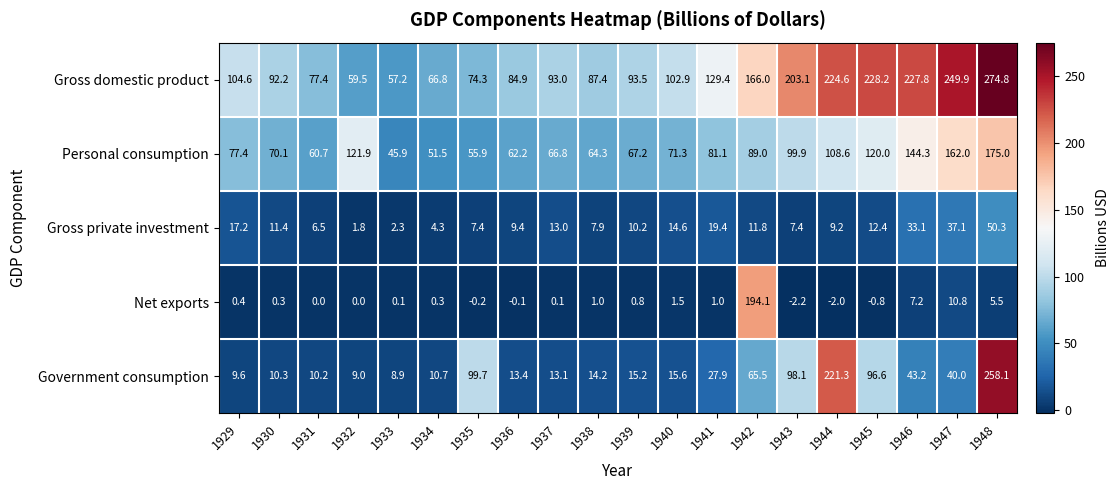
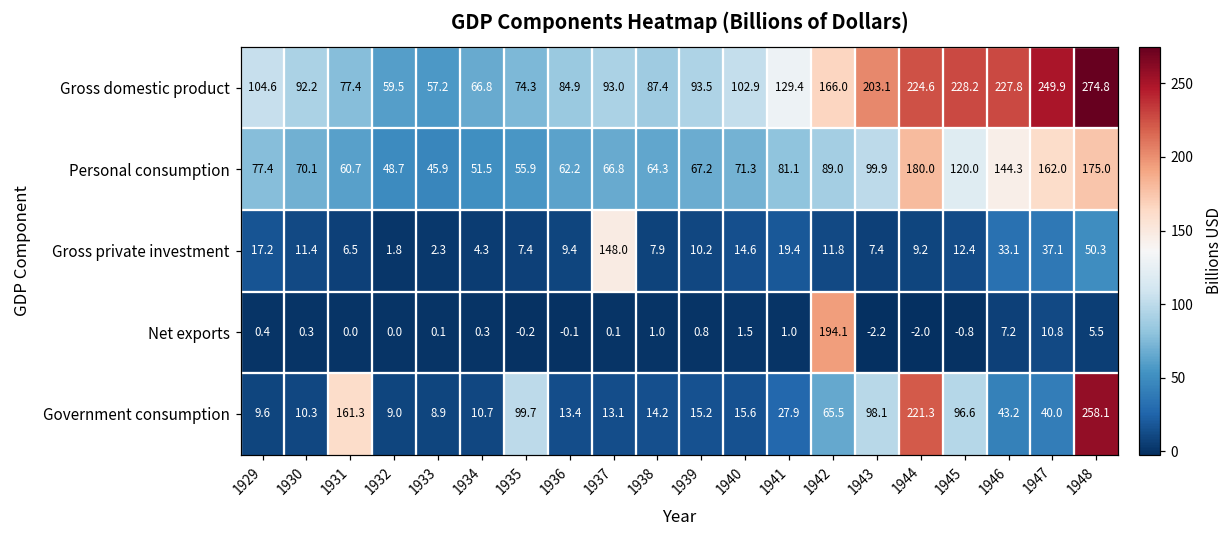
Personal consumption, 1932: 121.9 -> 48.7
Personal consumption, 1944: 108.6 -> 180.0
Gross private investment, 1937: 13.0 -> 148.0
Government consumption, 1931: 10.2 -> 161.3
